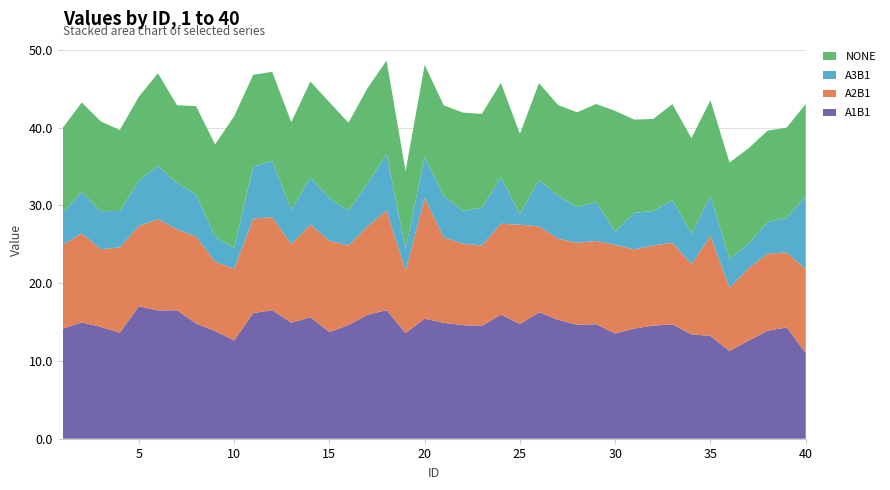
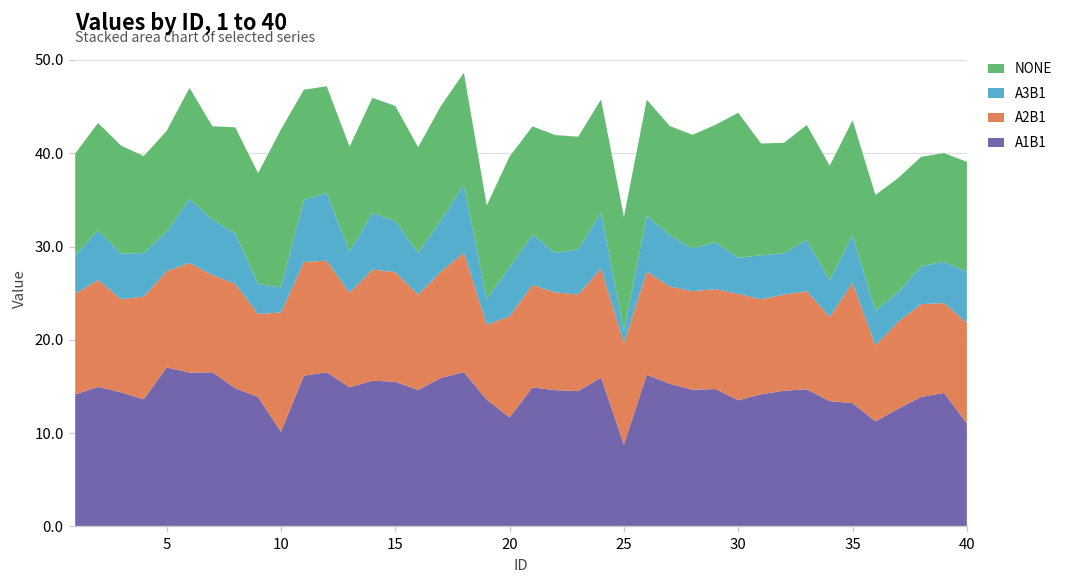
A3B1, 5: 6 -> 4
A1B1, 10: 13 -> 10
A2B1, 10: 9 -> 13
A1B1, 15: 14 -> 16
A1B1, 20: 15 -> 12
A2B1, 20: 16 -> 11
A1B1, 25: 15 -> 9
A2B1, 25: 13 -> 11
NONE, 25: 10 -> 12
A3B1, 30: 2 -> 4
A3B1, 40: 9 -> 5
